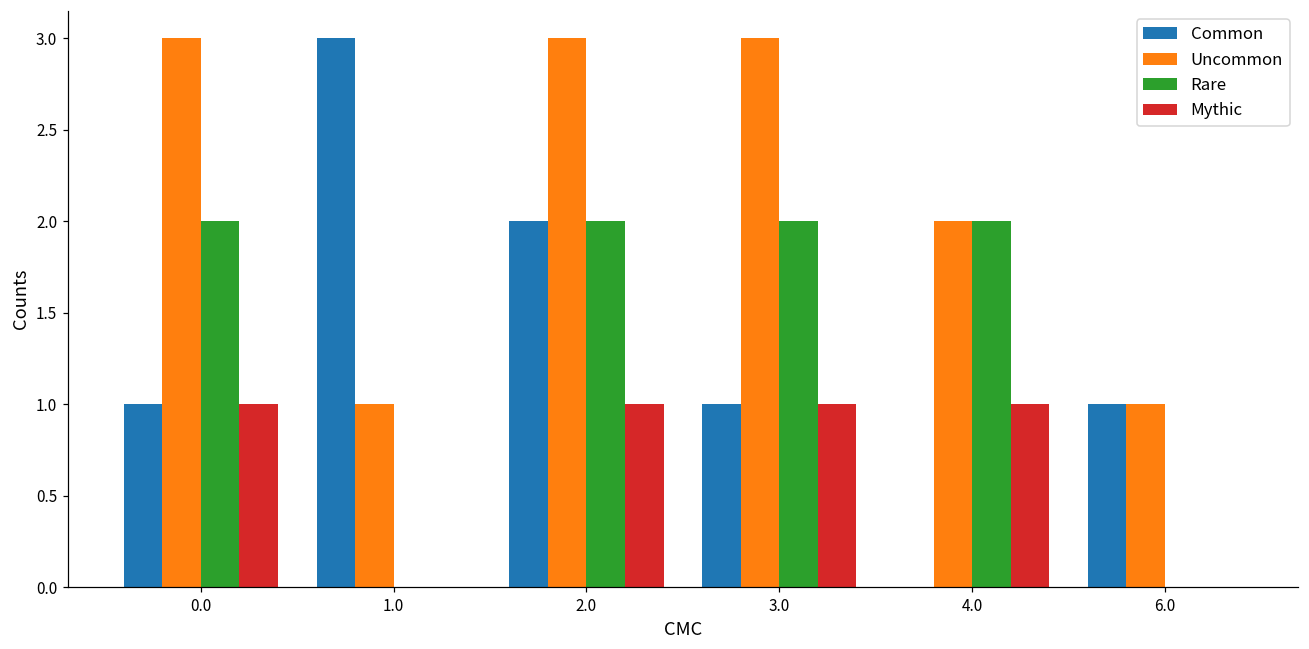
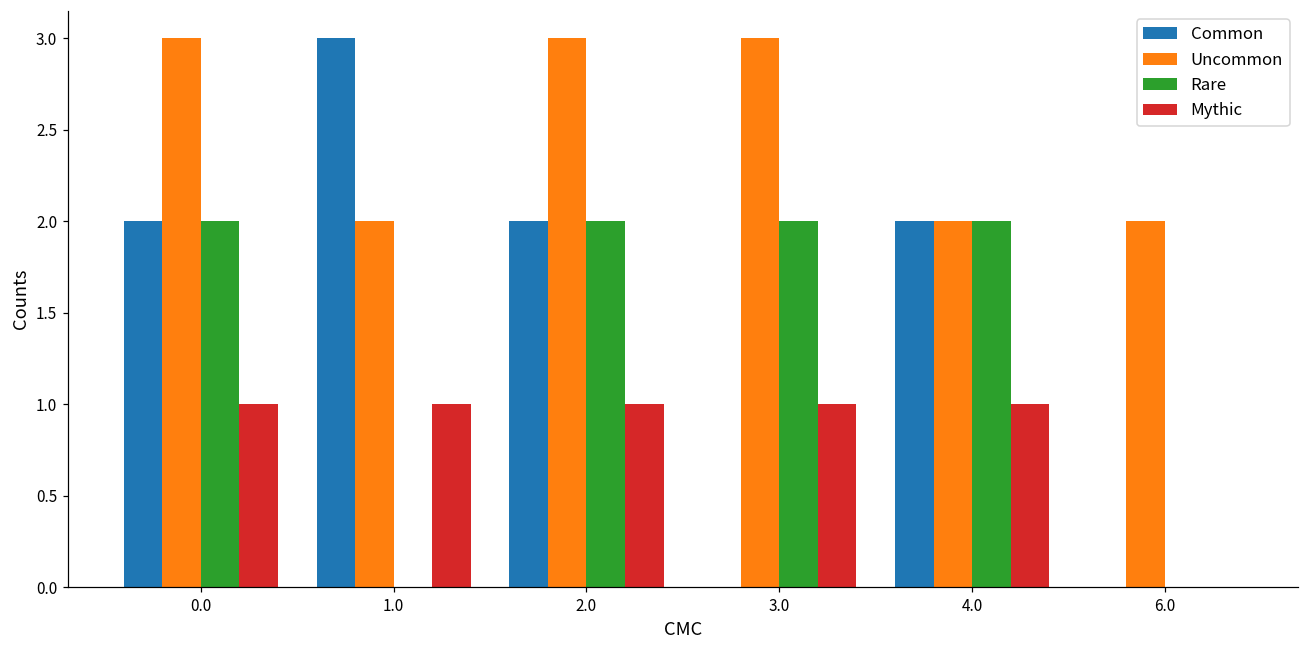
Common, 0.0: 1 -> 2
Uncommon, 1.0: 1 -> 2
Mythic, 1.0: 0 -> 1
Common, 3.0: 1 -> 0
Common, 4.0: 0 -> 2
Common, 6.0: 1 -> 0
Uncommon, 6.0: 1 -> 2
